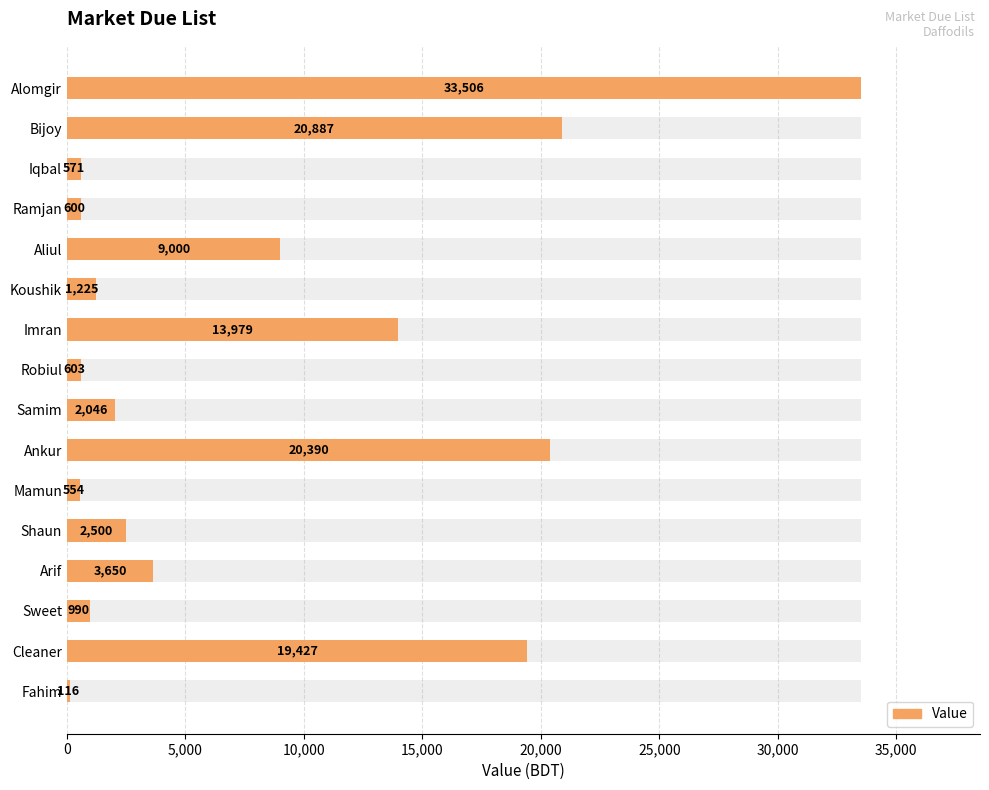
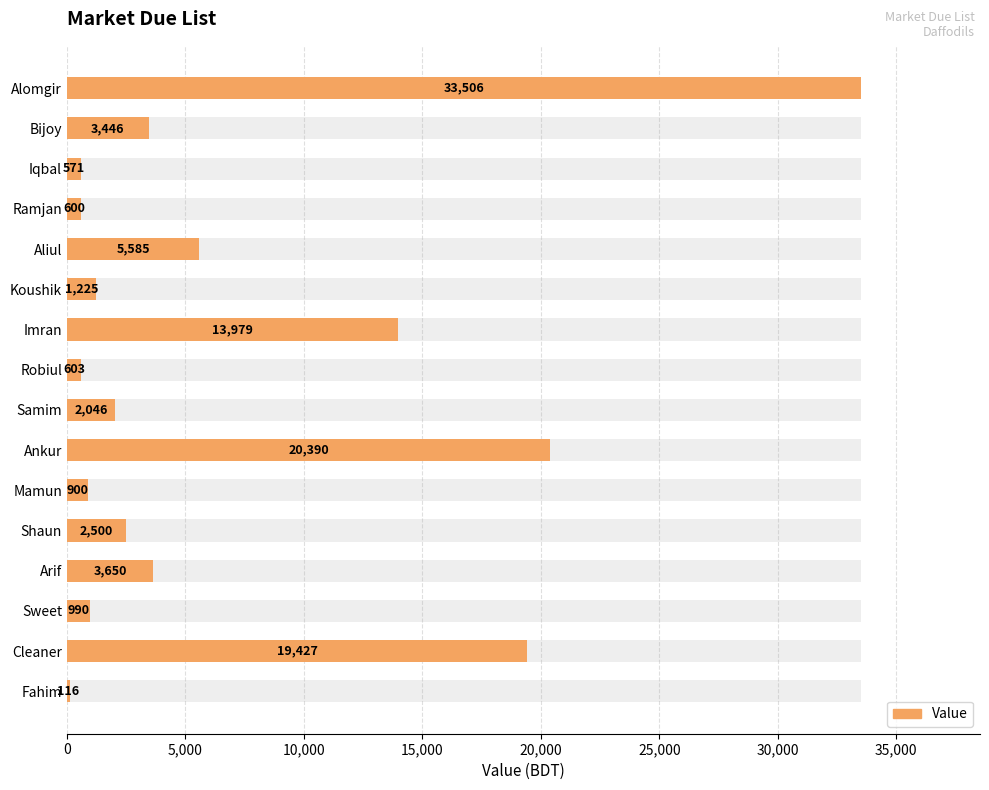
Value, Bijoy: 20,887 -> 3,446
Value, Aliul: 9,000 -> 5,585
Value, Mamun: 554 -> 900
